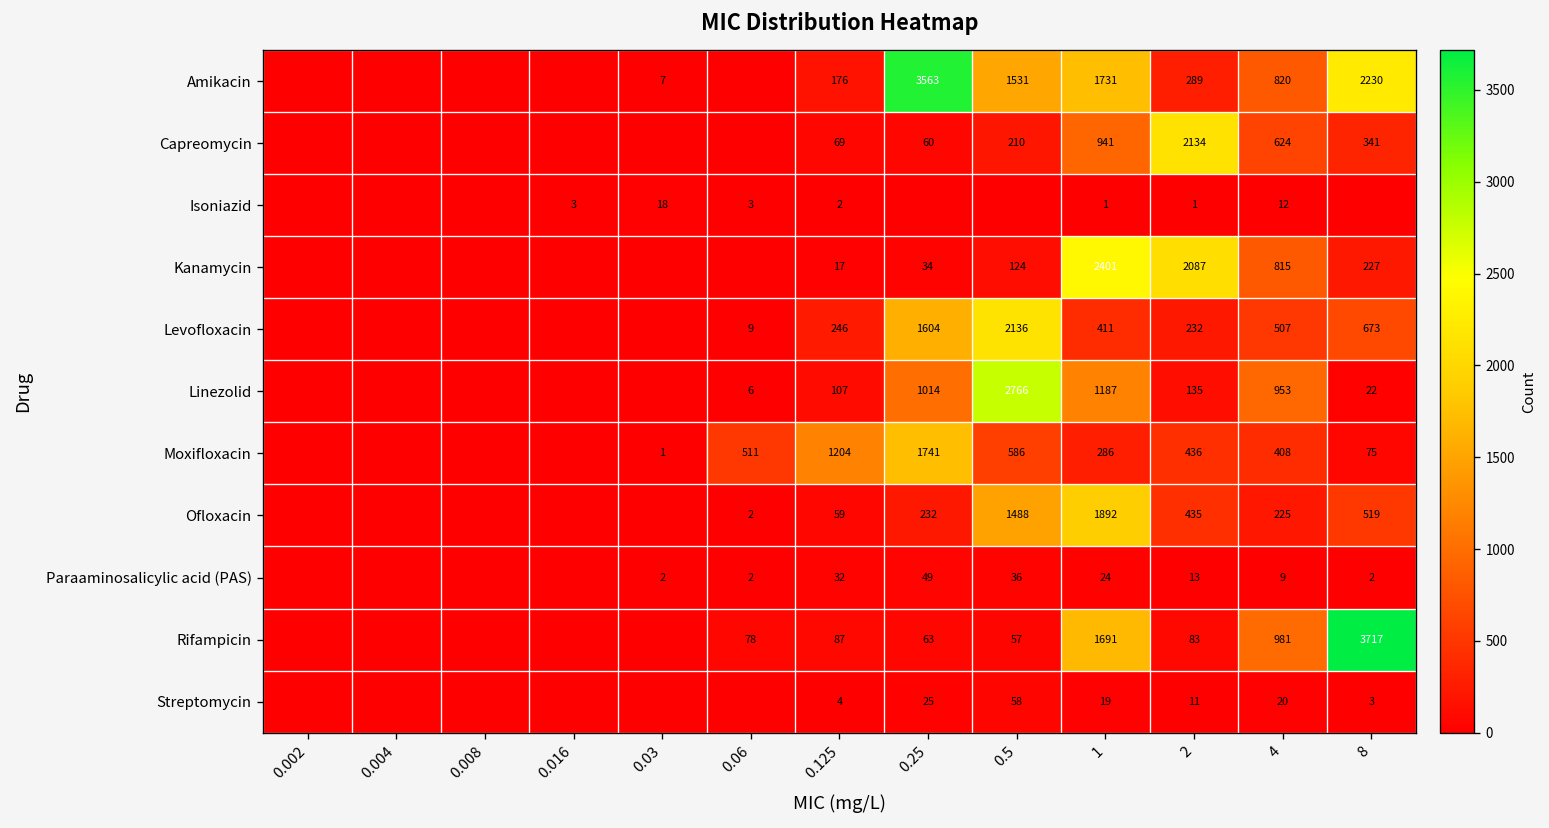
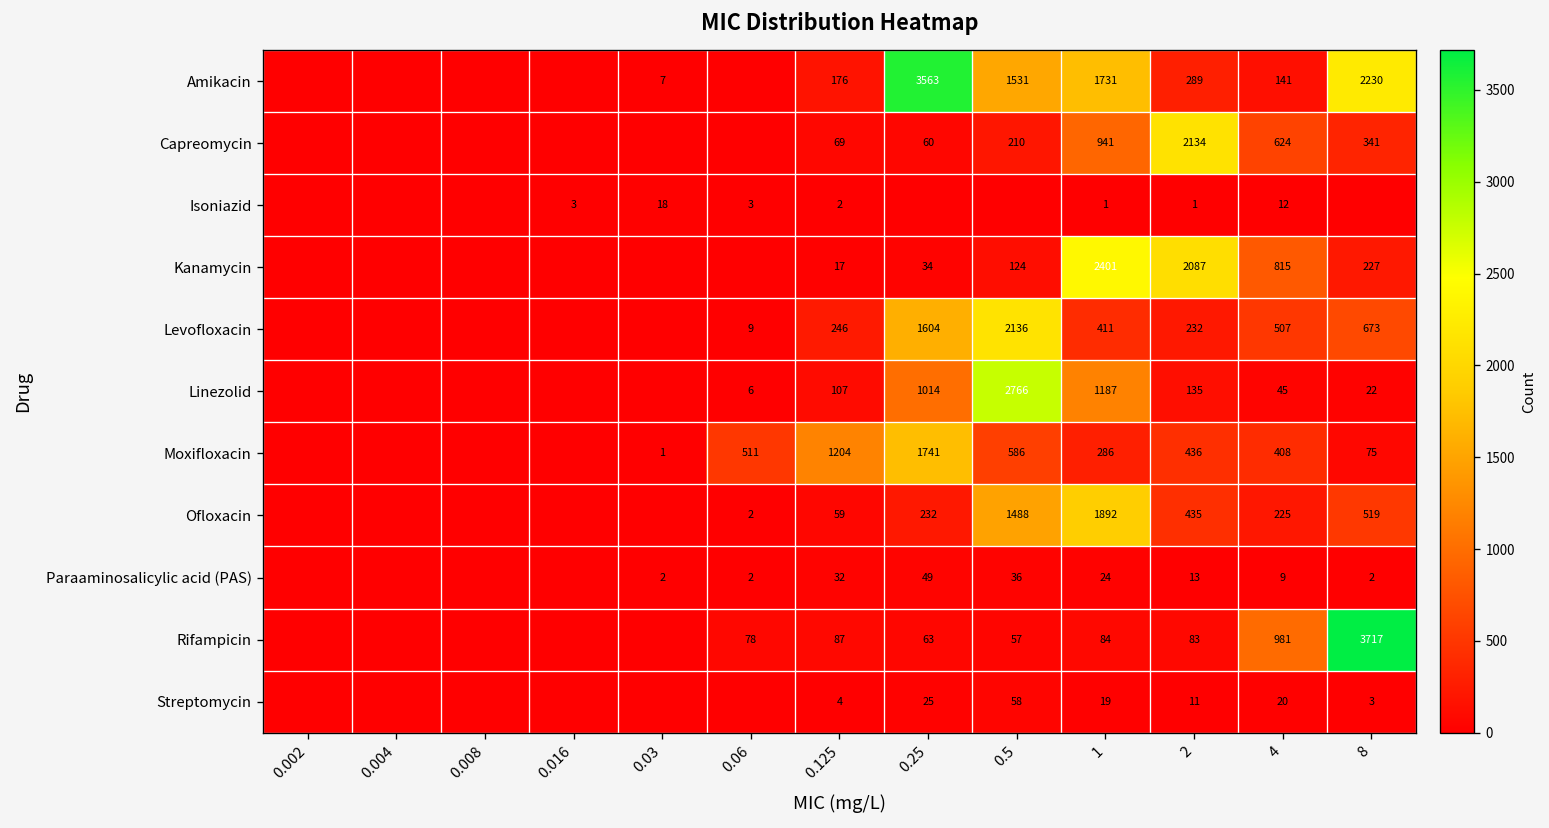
Amikacin, 4: 820 -> 141
Linezolid, 4: 953 -> 45
Rifampicin, 1: 1691 -> 84
